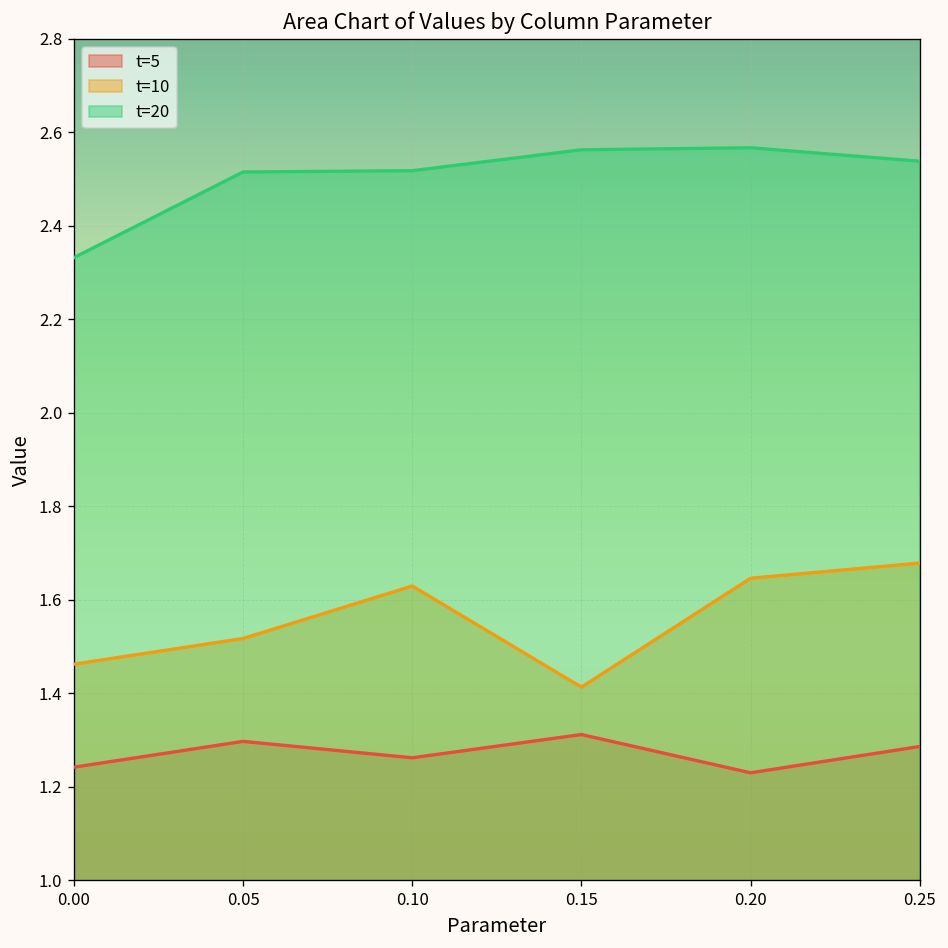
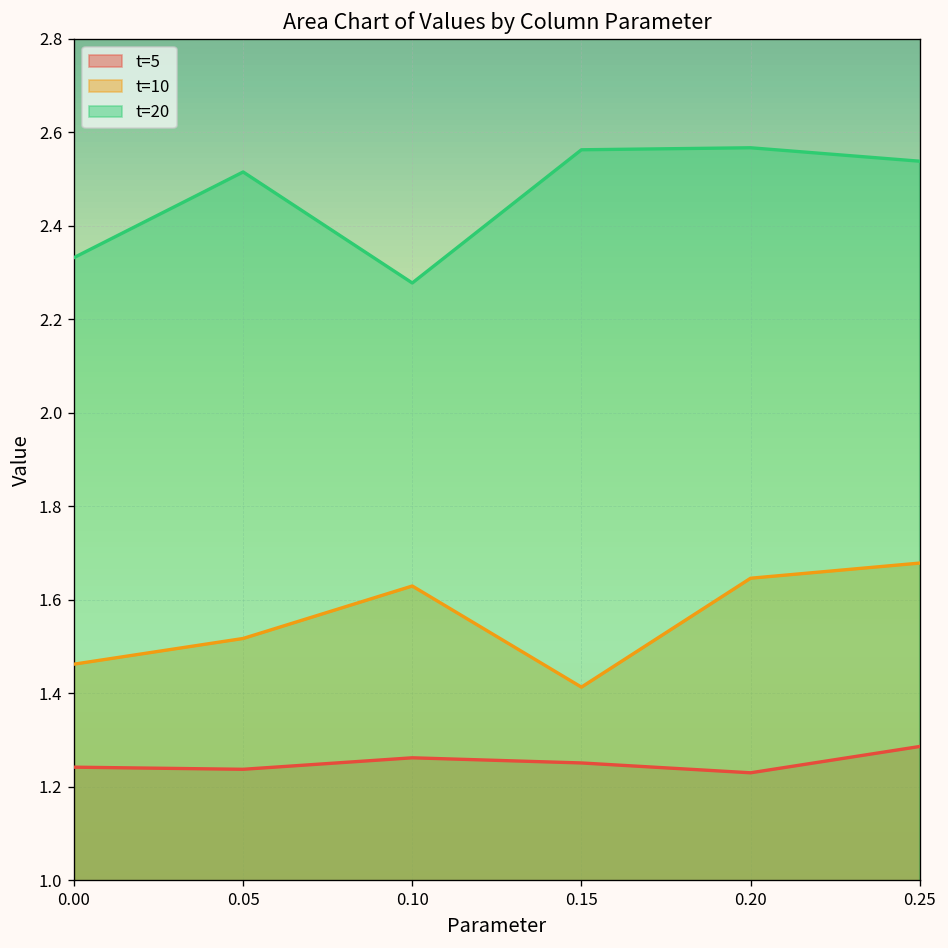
t=5, 0.05: 1.30 -> 1.24
t=20, 0.10: 2.52 -> 2.28
t=5, 0.15: 1.31 -> 1.25
